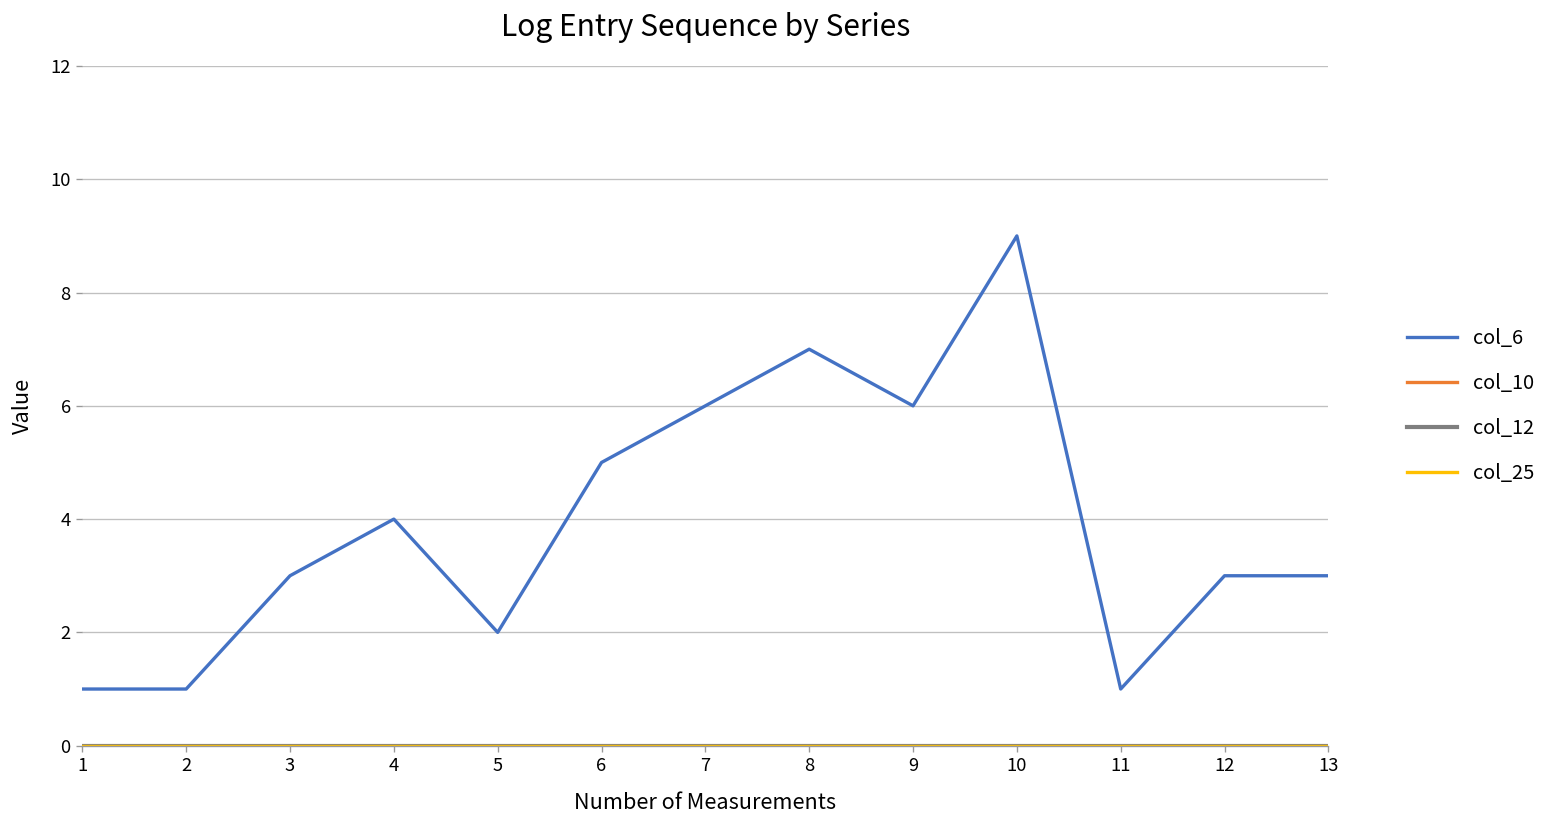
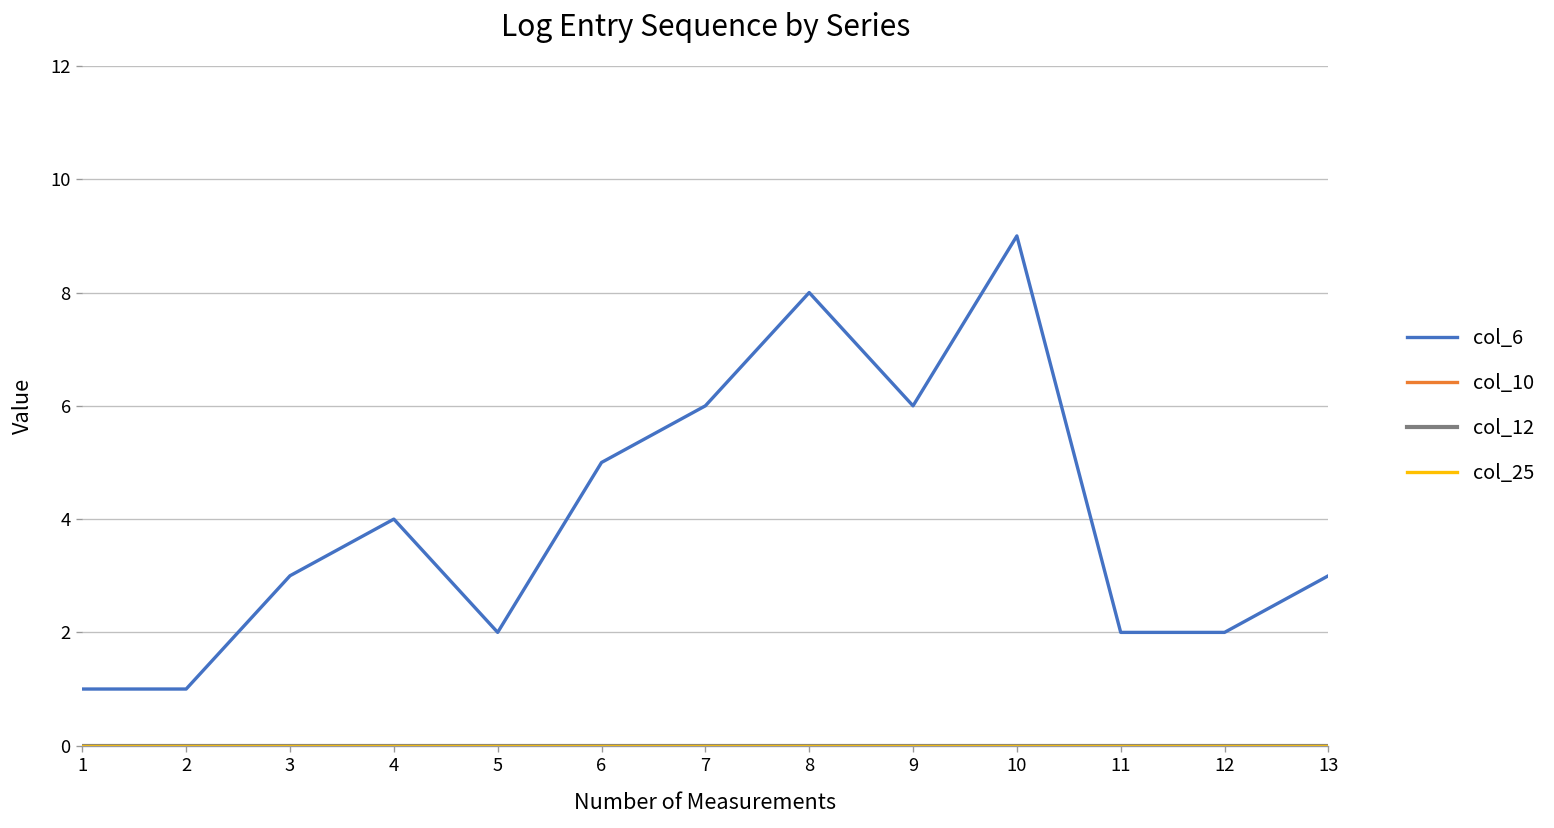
col_6, 8: 7 -> 8
col_6, 11: 1 -> 2
col_6, 12: 3 -> 2
